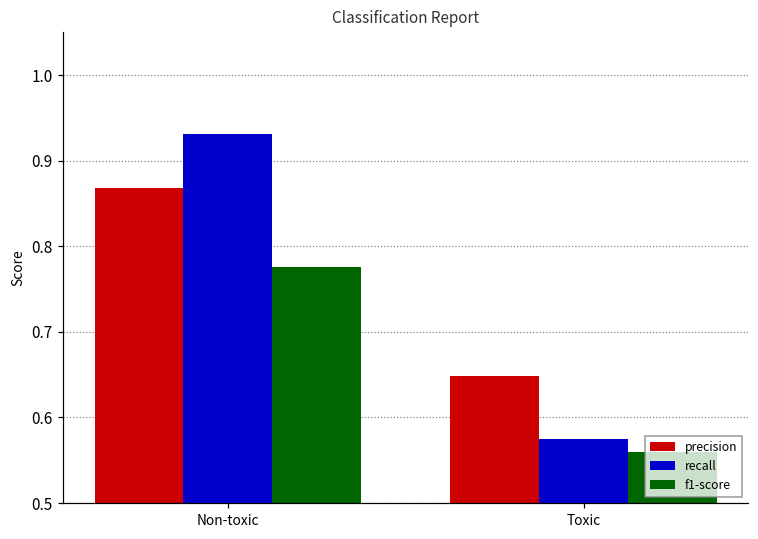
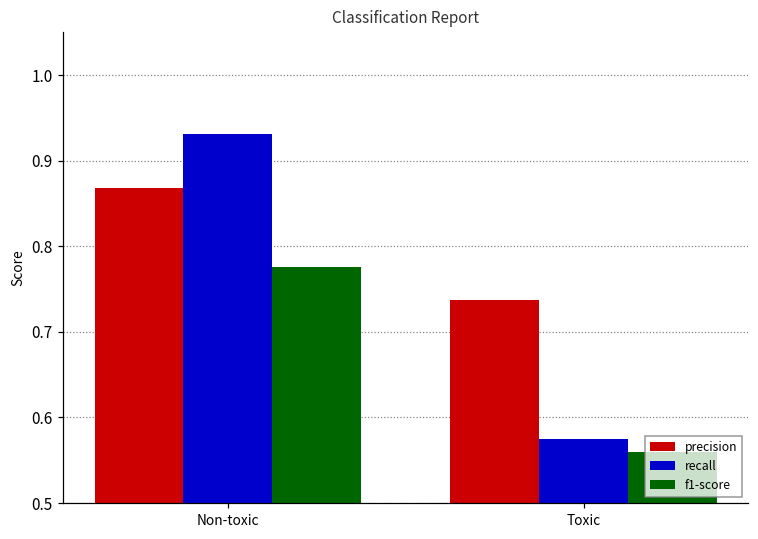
precision, Toxic: 0.65 -> 0.74
